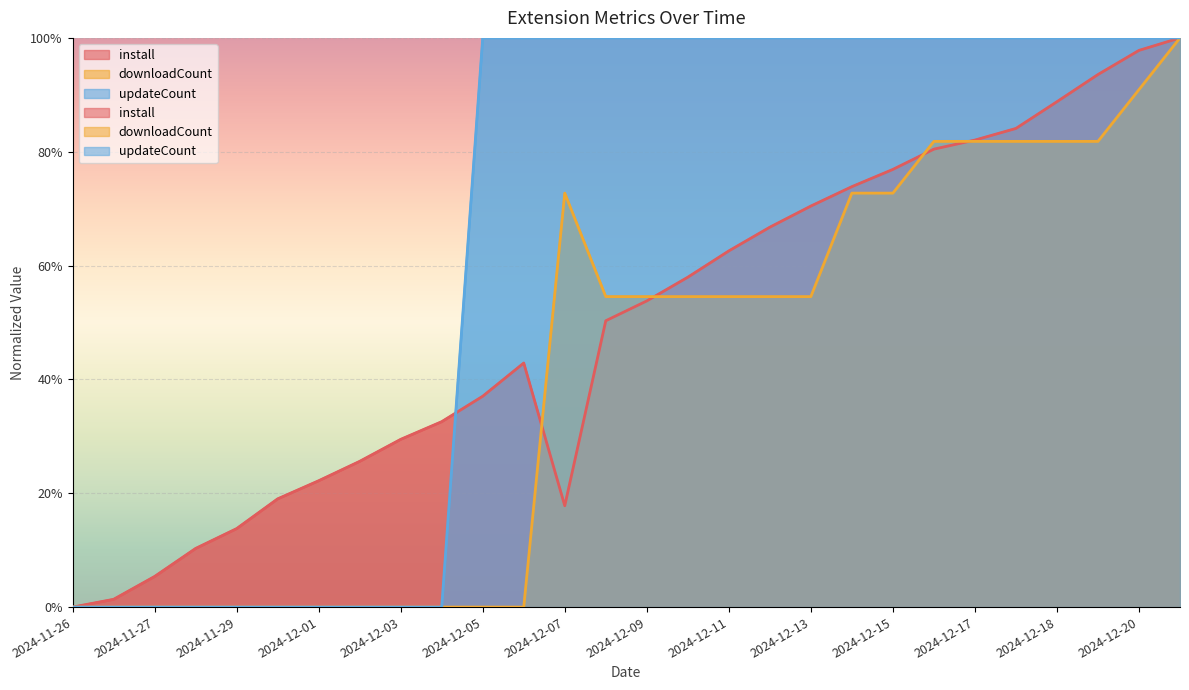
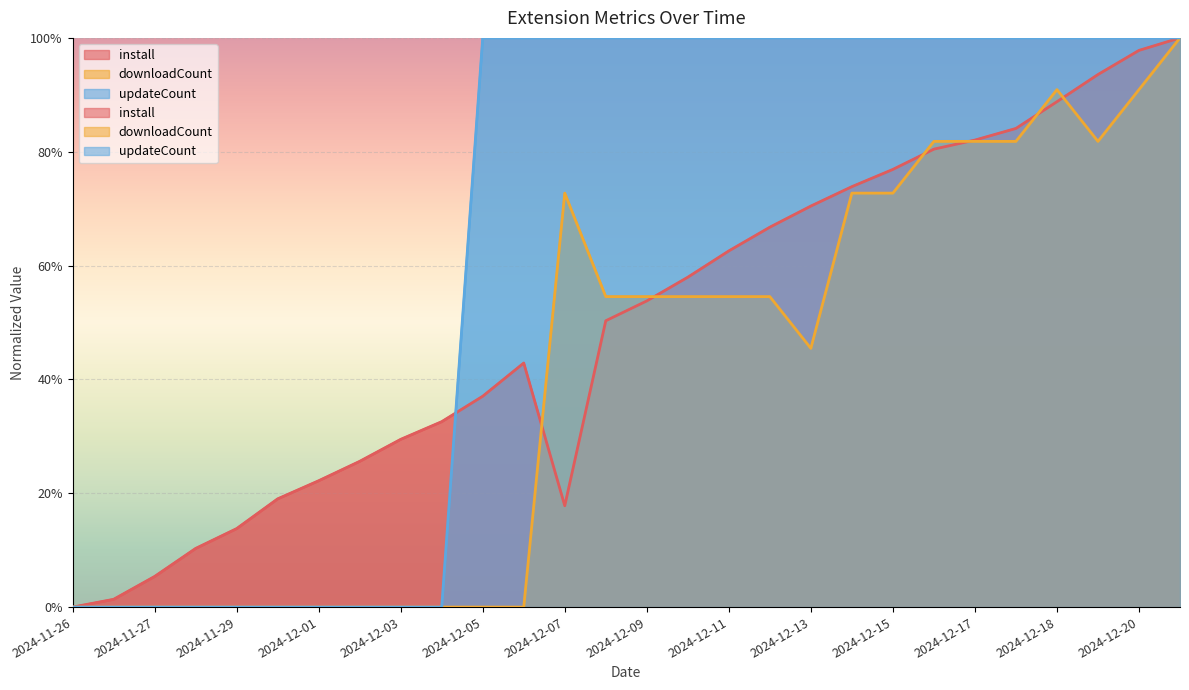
downloadCount, 2024-12-13: 55% -> 45%
downloadCount, 2024-12-18: 82% -> 91%
